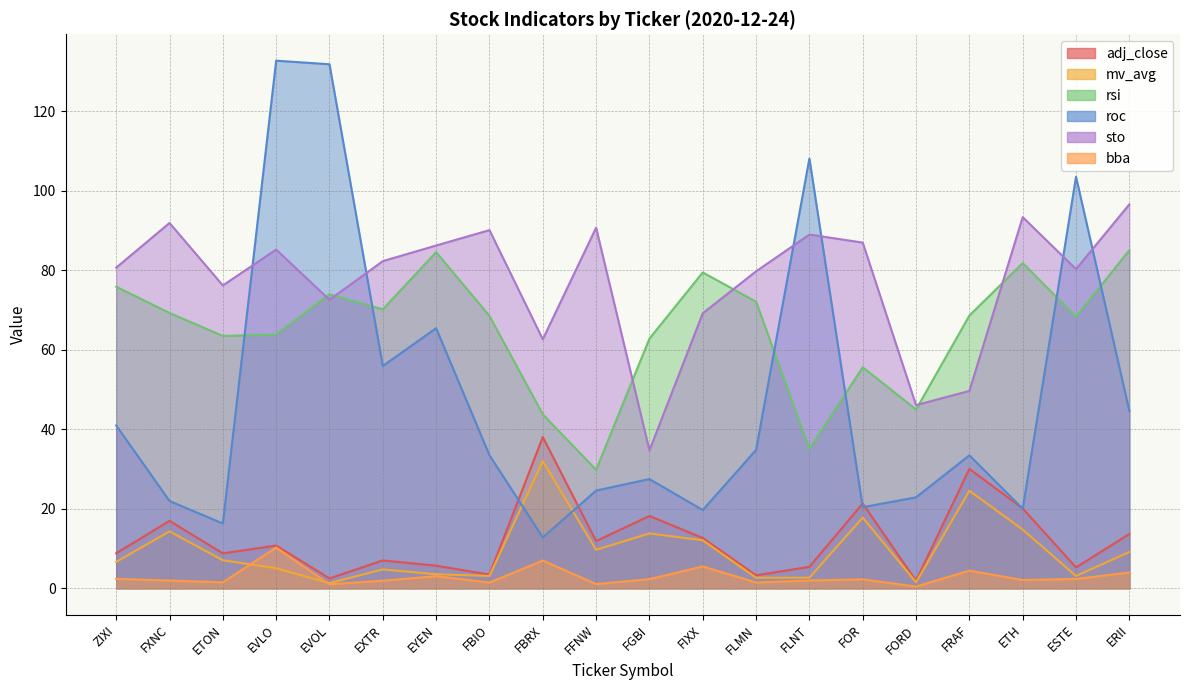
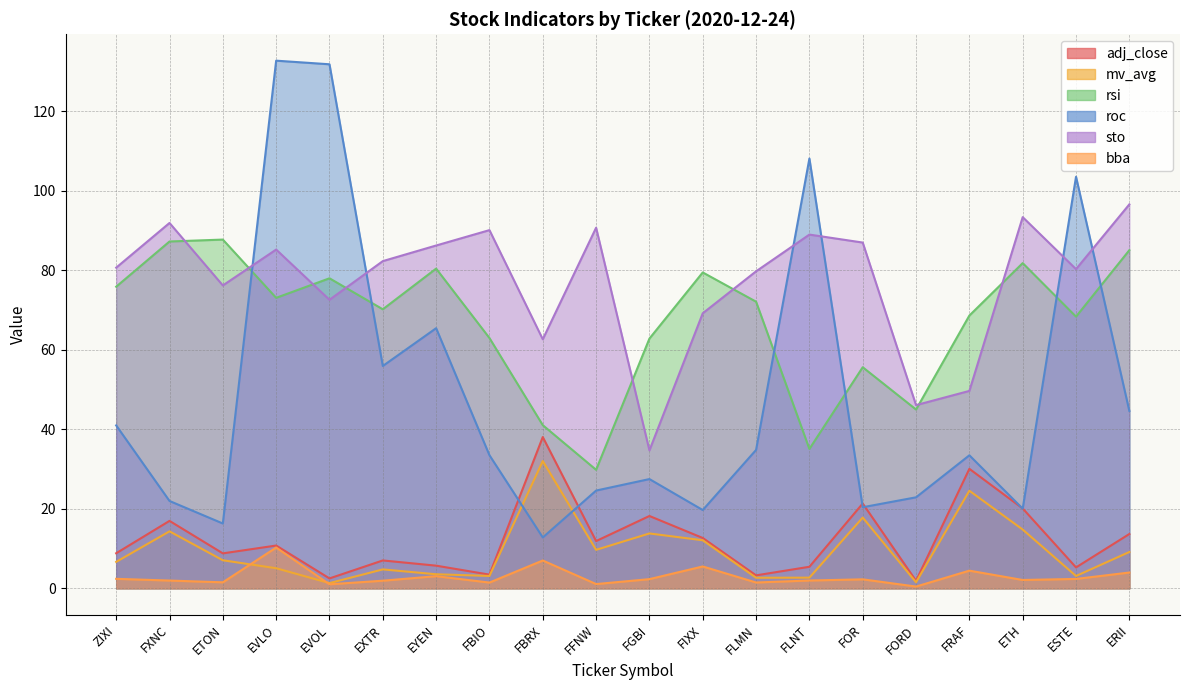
rsi, FXNC: 69 -> 87
rsi, ETON: 63 -> 88
rsi, EVLO: 64 -> 73
rsi, EVOL: 74 -> 78
rsi, EYEN: 85 -> 80
rsi, FBIO: 68 -> 63
rsi, FBRX: 44 -> 41
